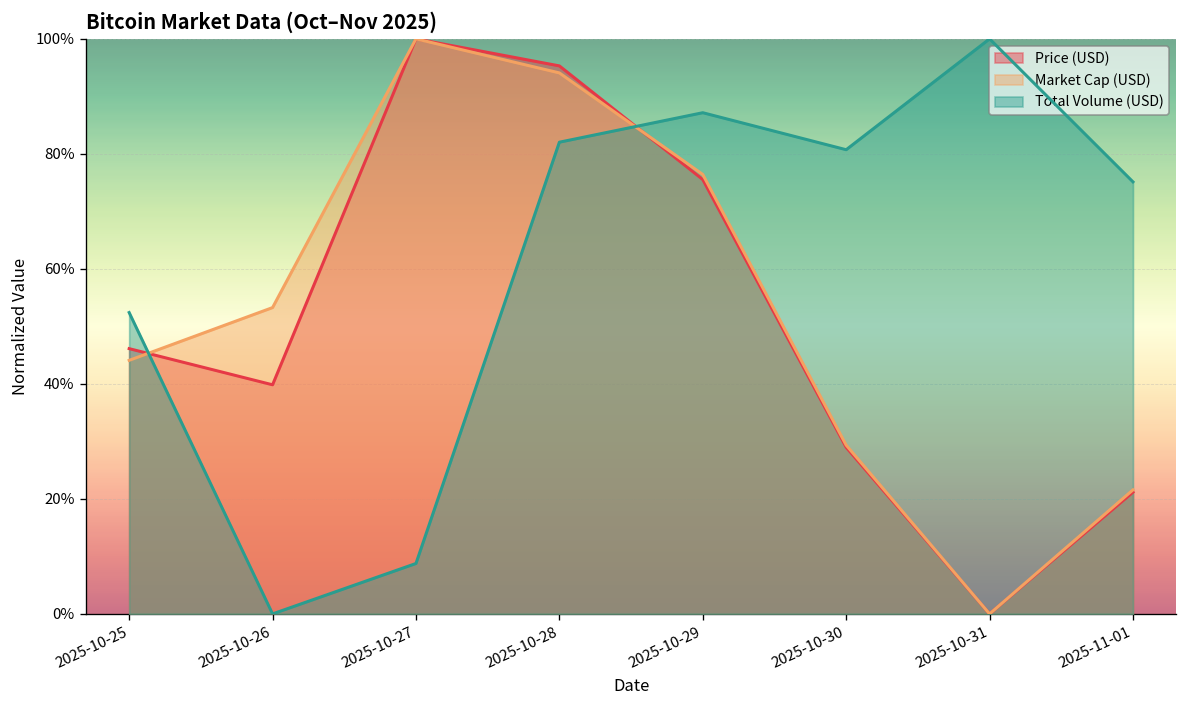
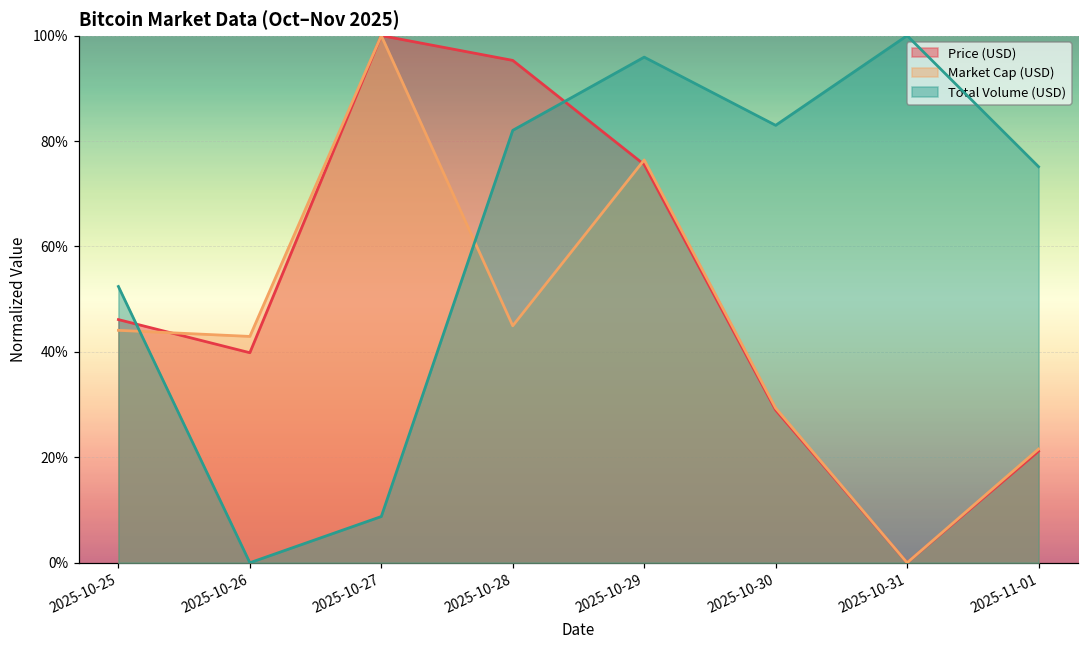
Market Cap (USD), 2025-10-26: 53% -> 43%
Market Cap (USD), 2025-10-28: 94% -> 45%
Total Volume (USD), 2025-10-29: 87% -> 96%
Total Volume (USD), 2025-10-30: 81% -> 83%
